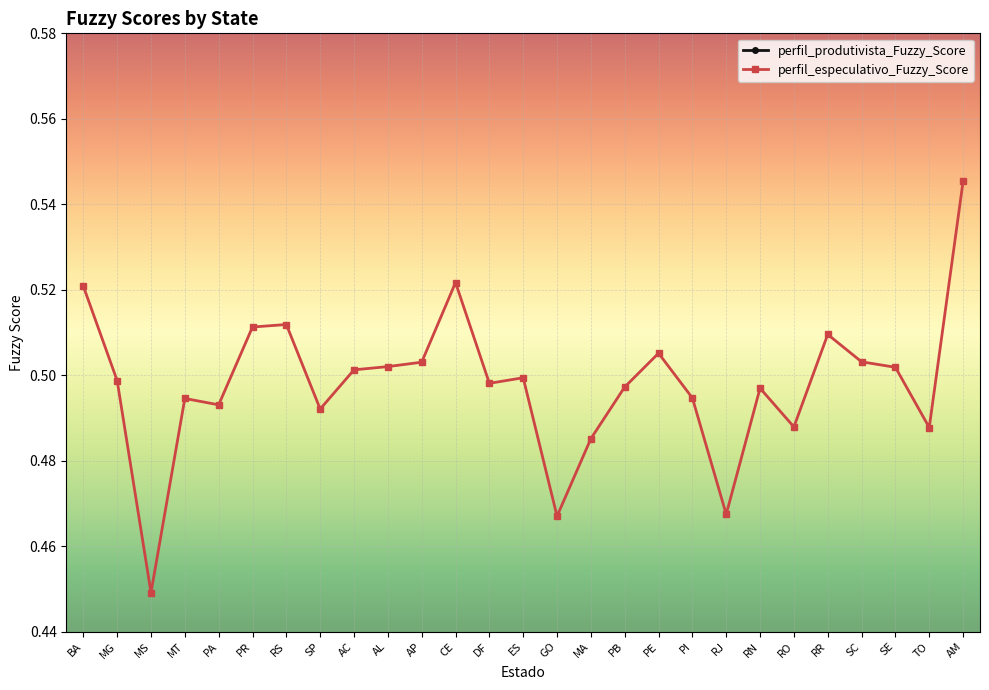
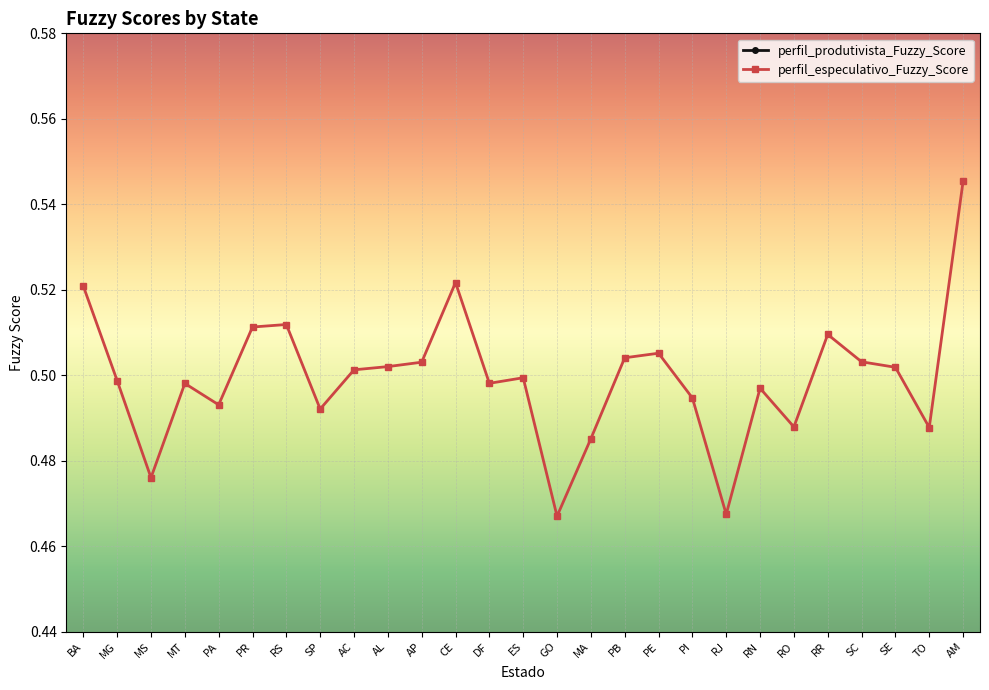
perfil_especulativo_Fuzzy_Score, MS: 0.449 -> 0.476
perfil_especulativo_Fuzzy_Score, MT: 0.495 -> 0.498
perfil_especulativo_Fuzzy_Score, PB: 0.497 -> 0.504
